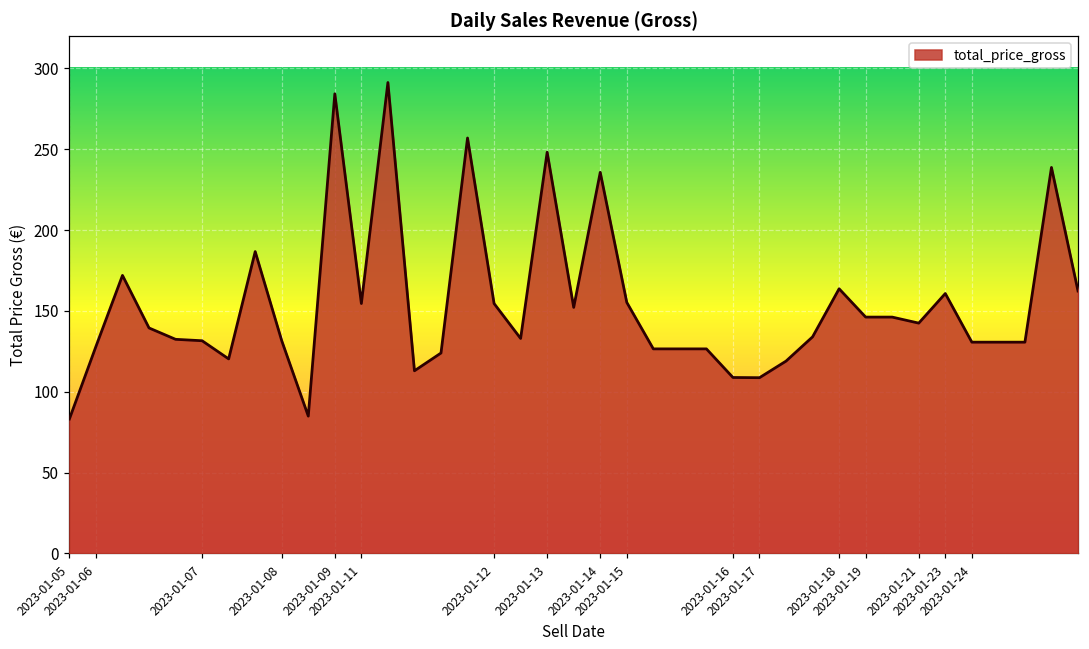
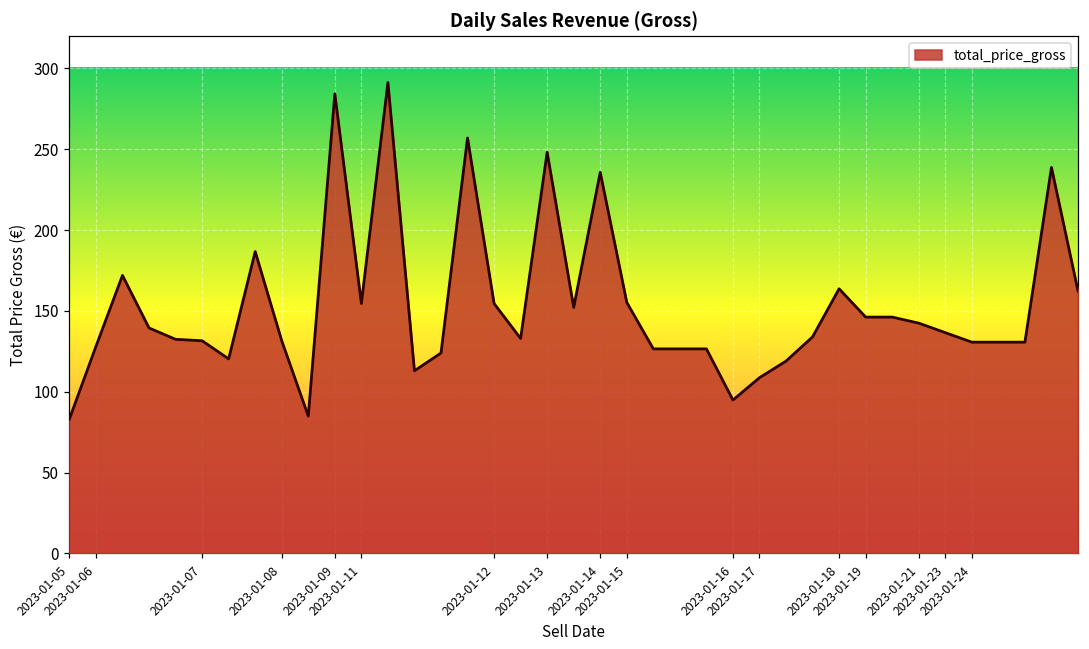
2023-01-16: 109 -> 95
2023-01-23: 161 -> 137
